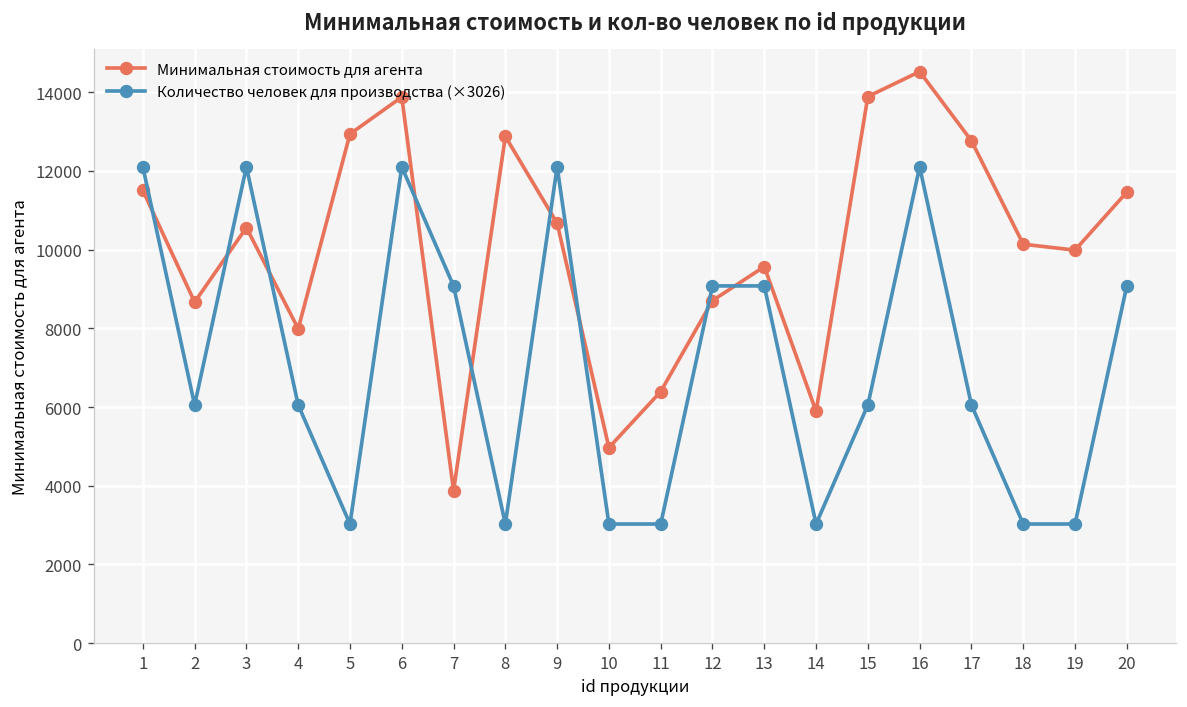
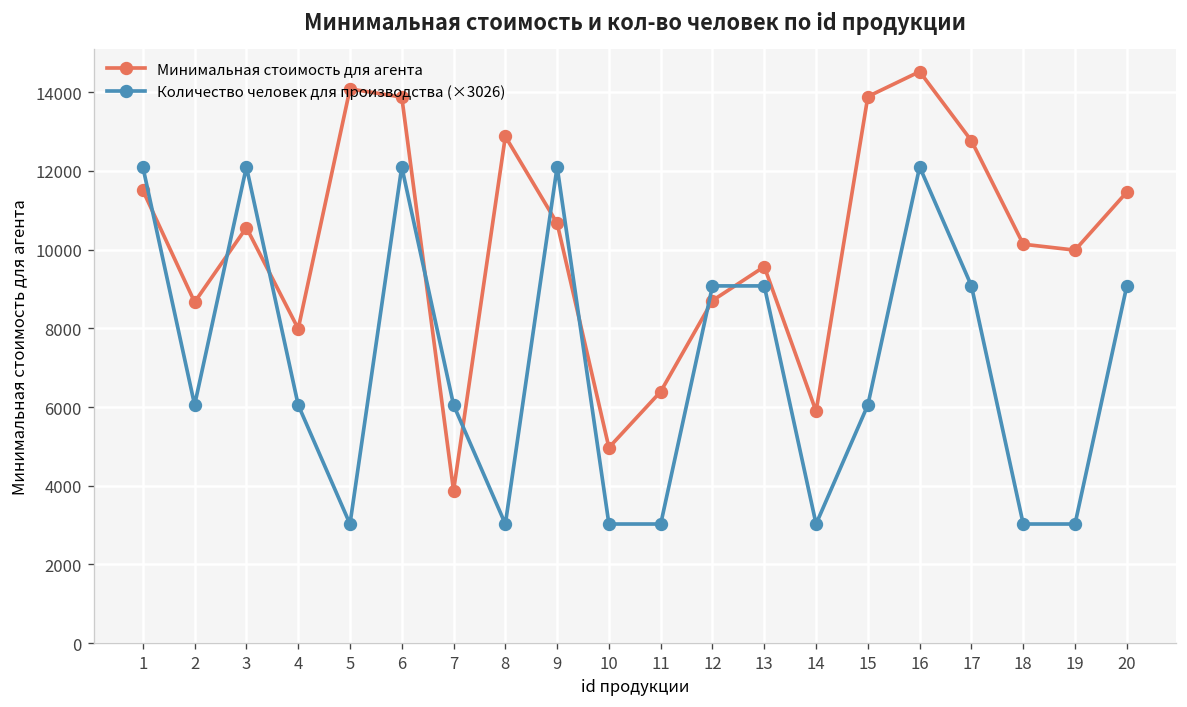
Минимальная стоимость для агента, 5: 12900 -> 14100
Количество человек для производства (×3026), 7: 9100 -> 6100
Количество человек для производства (×3026), 17: 6100 -> 9100
